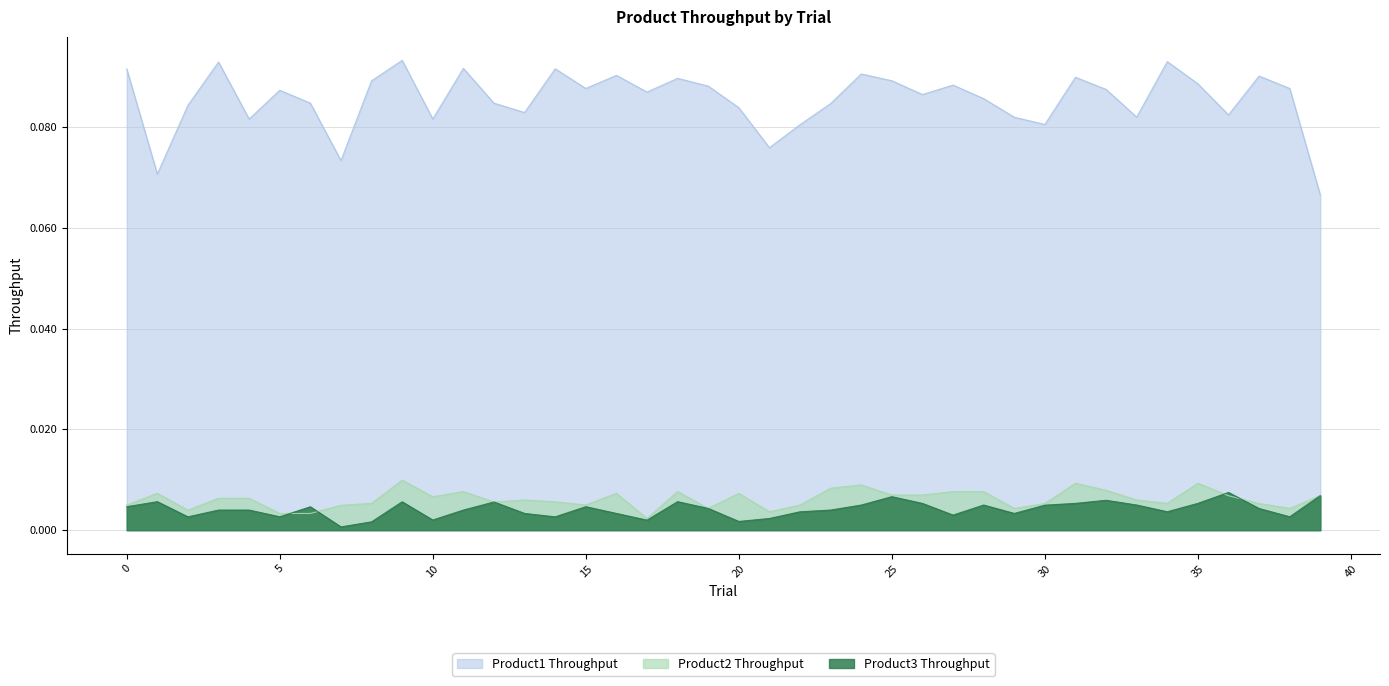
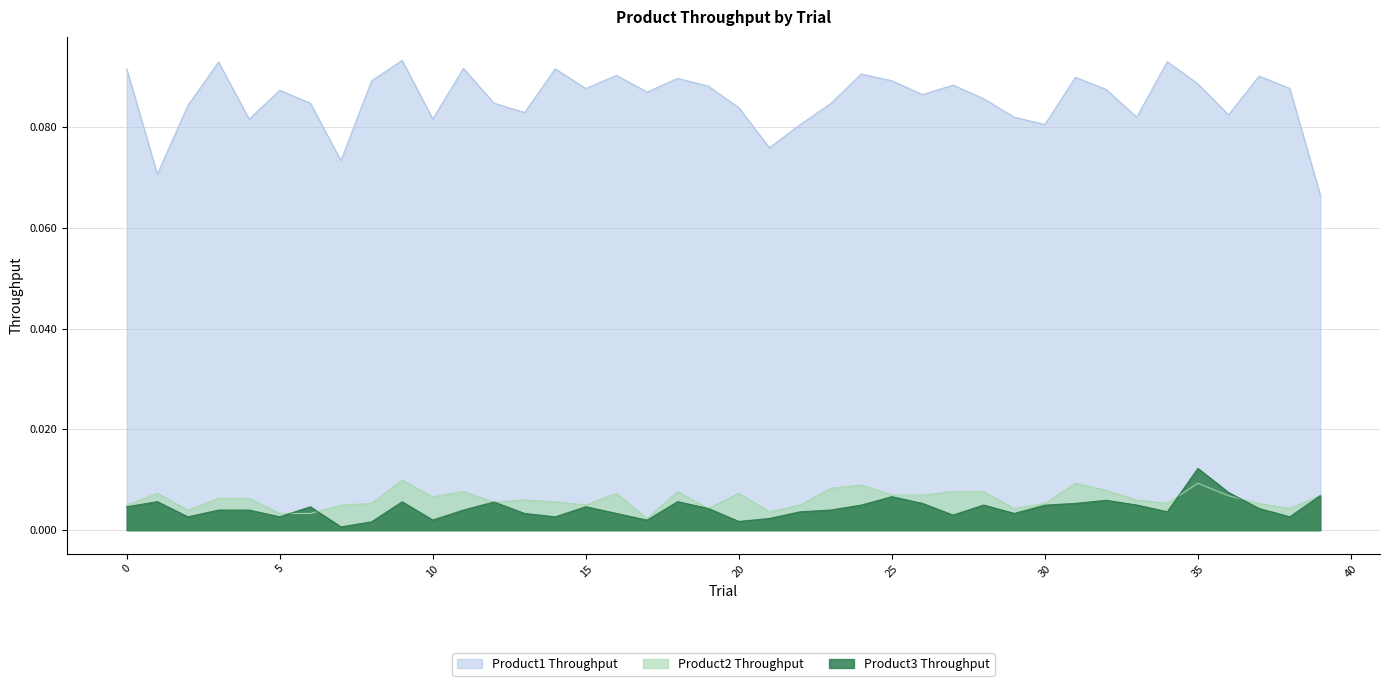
Product3 Throughput, 35: 0.005 -> 0.012
